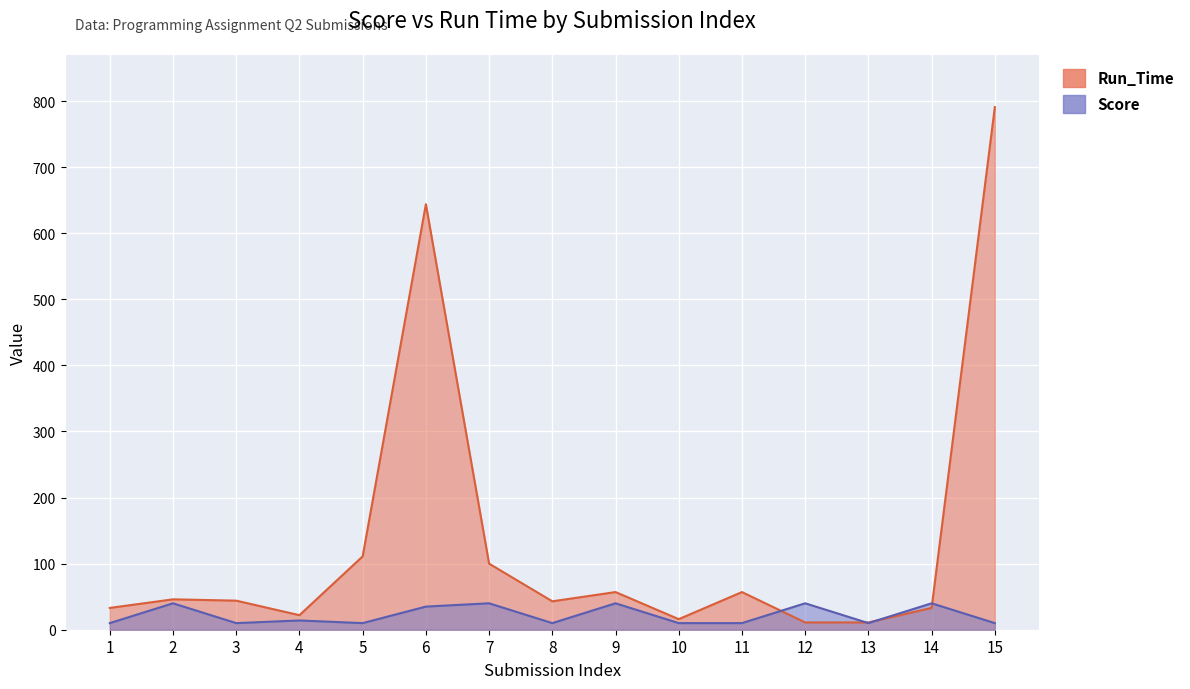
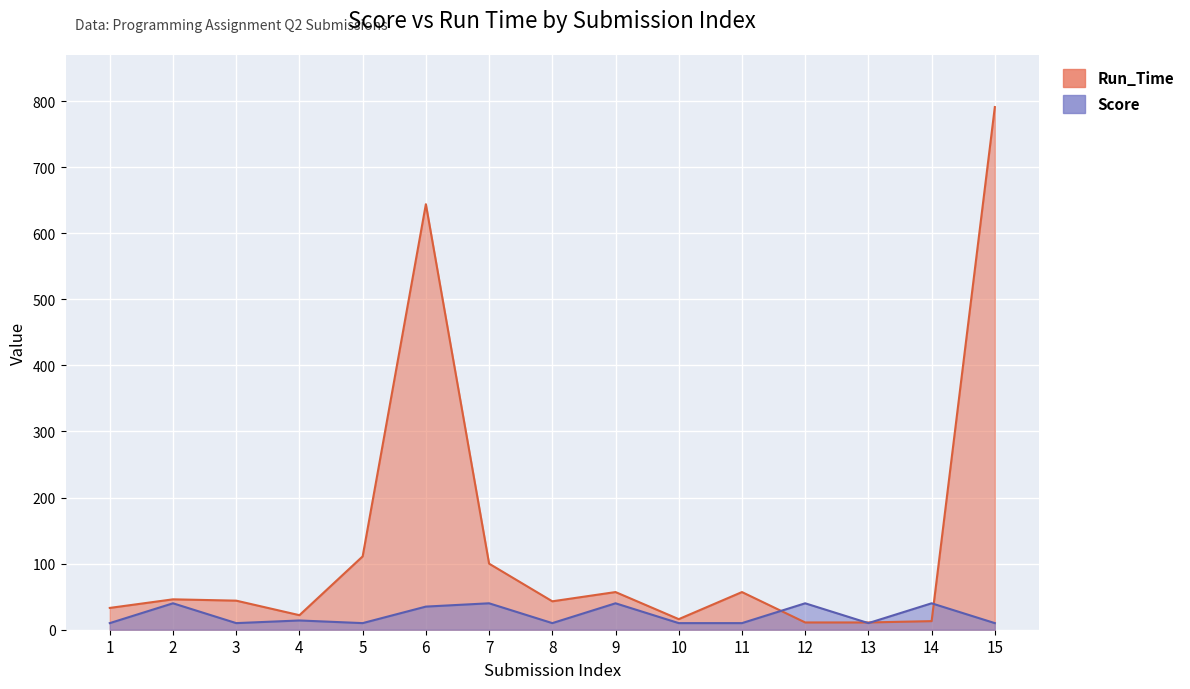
Run_Time, 14: 30 -> 10
